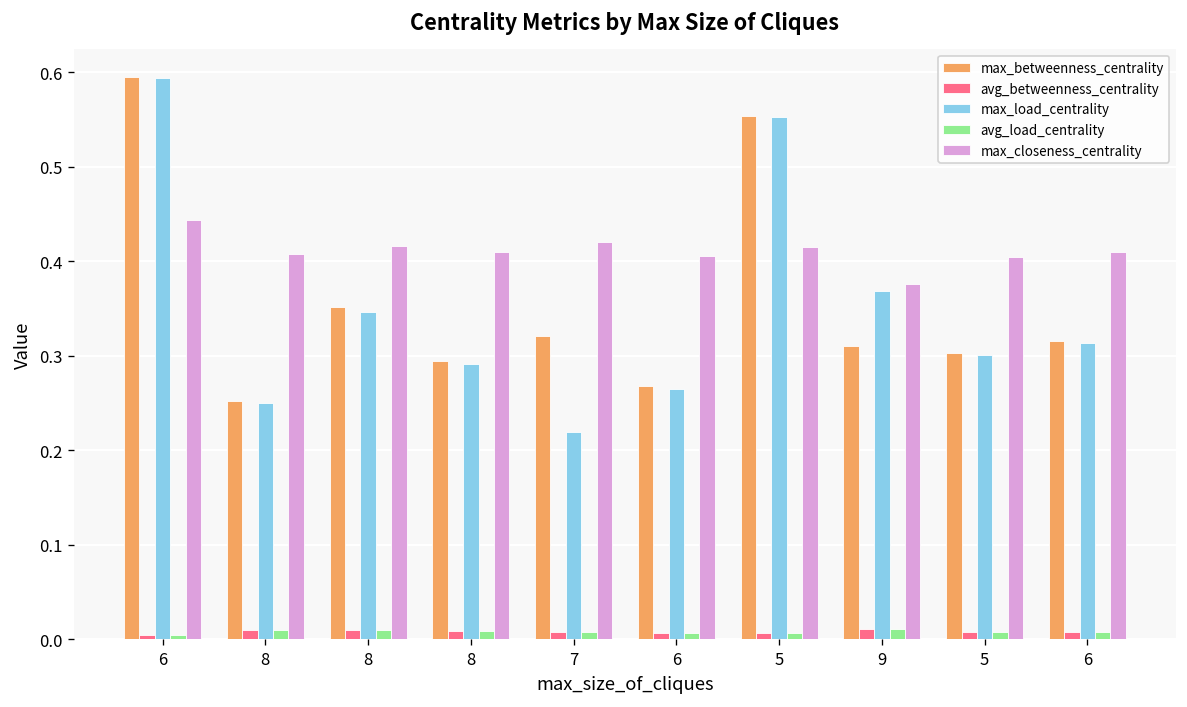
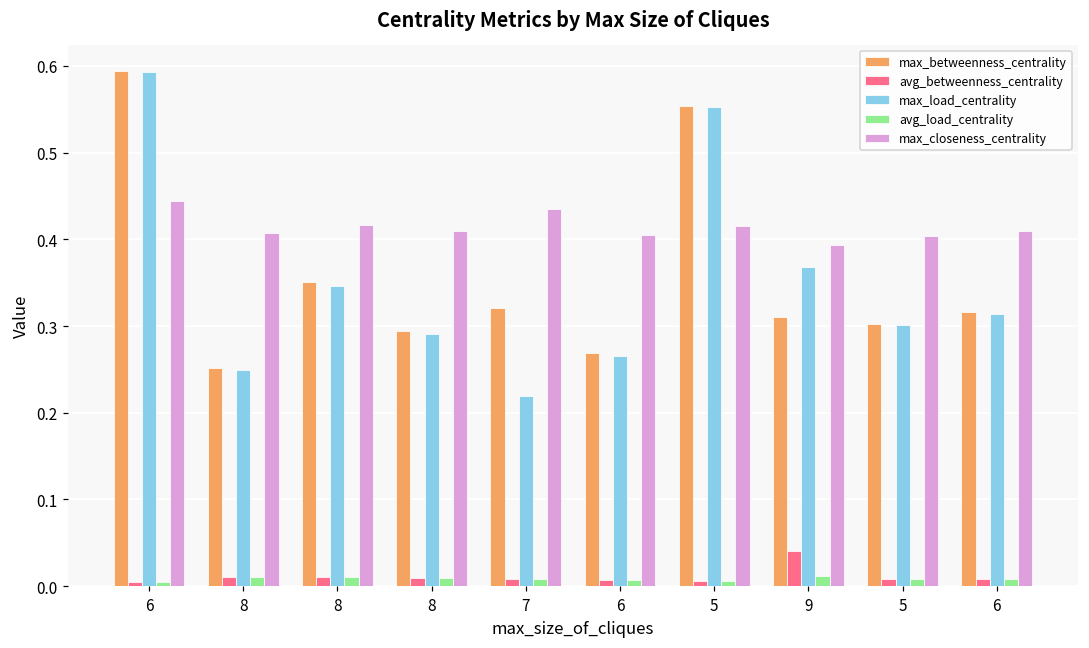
max_closeness_centrality, 7: 0.42 -> 0.43
avg_betweenness_centrality, 9: 0.01 -> 0.04
max_closeness_centrality, 9: 0.38 -> 0.39
